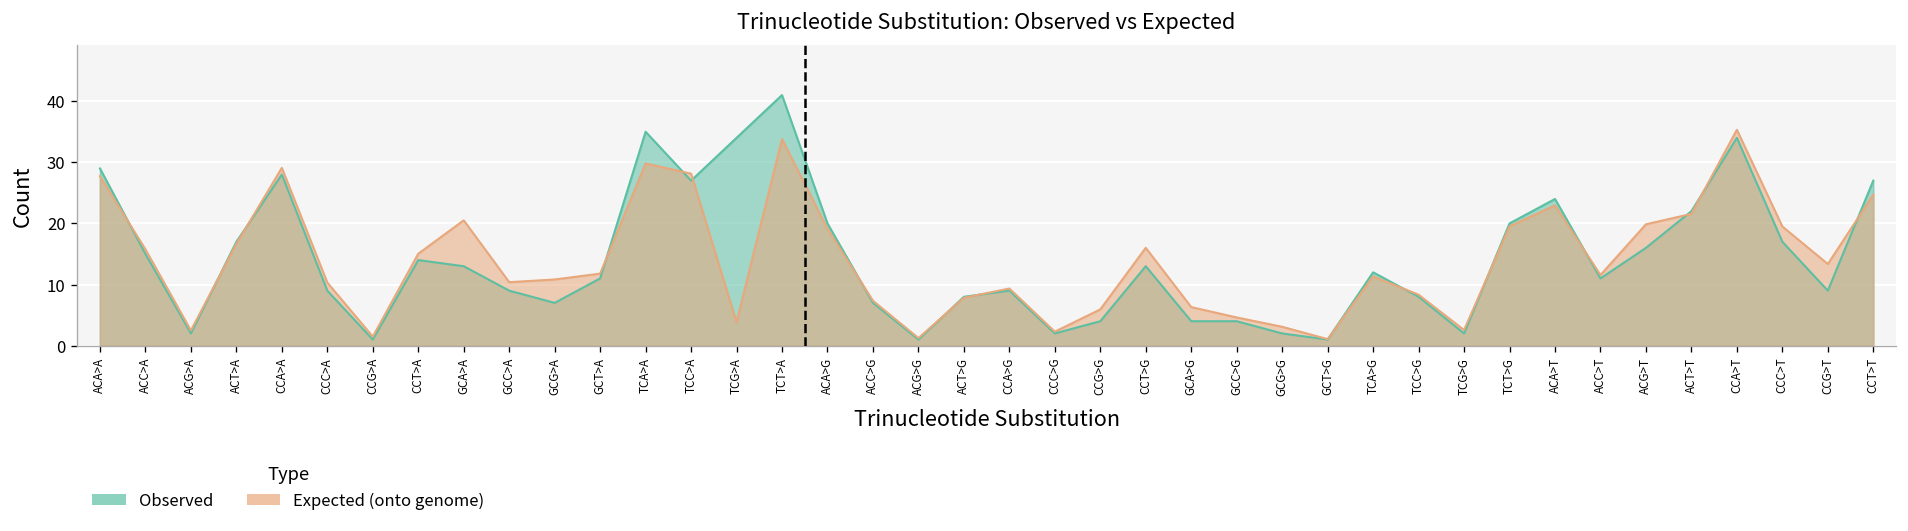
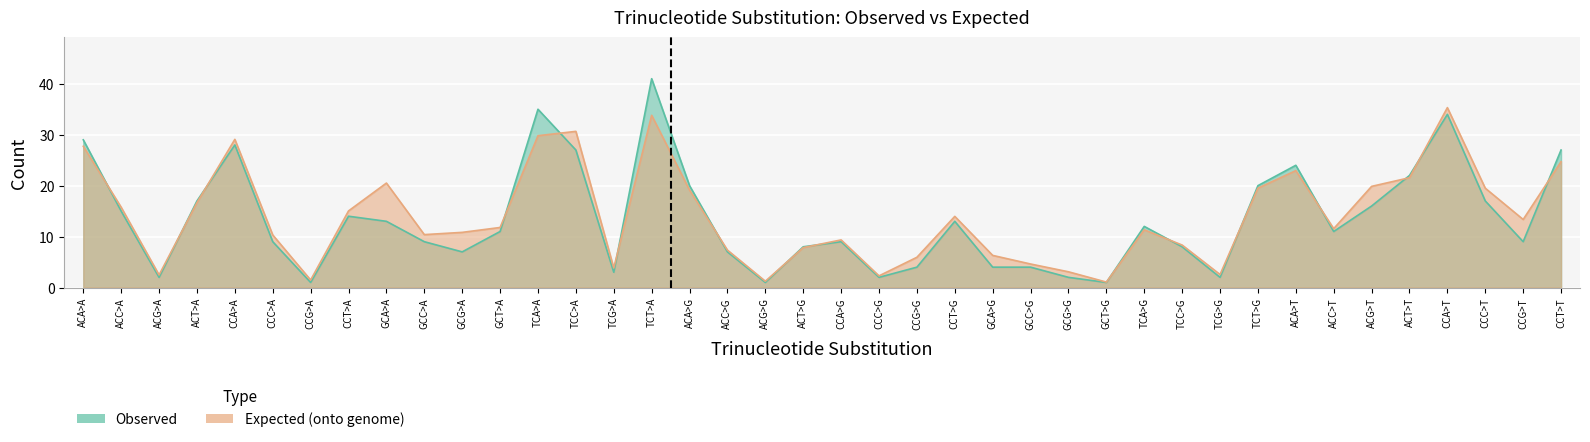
Expected (onto genome), TCC>A: 28 -> 31
Observed, TCG>A: 34 -> 3
Expected (onto genome), CCT>G: 16 -> 14
